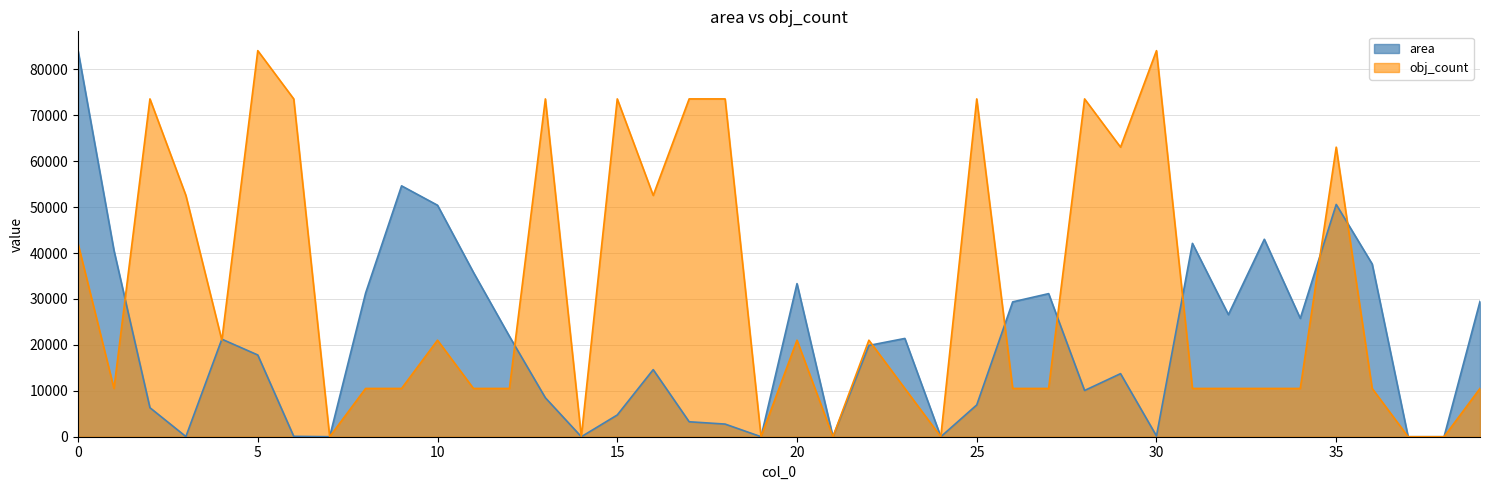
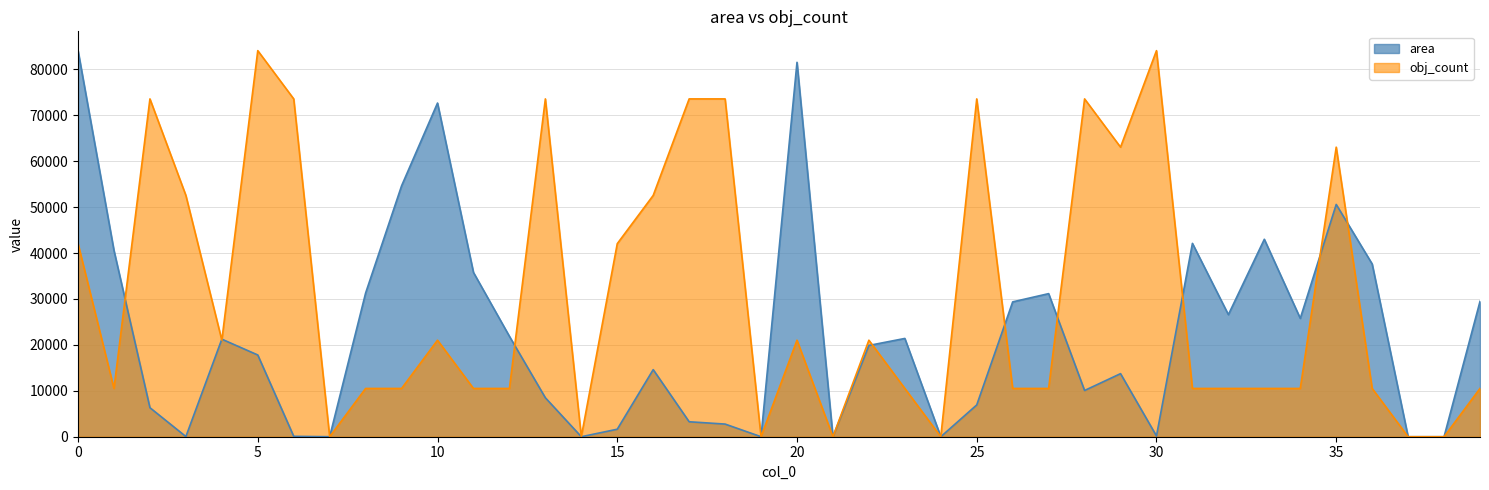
area, 10: 50000 -> 73000
area, 15: 5000 -> 2000
obj_count, 15: 74000 -> 42000
area, 20: 33000 -> 82000
